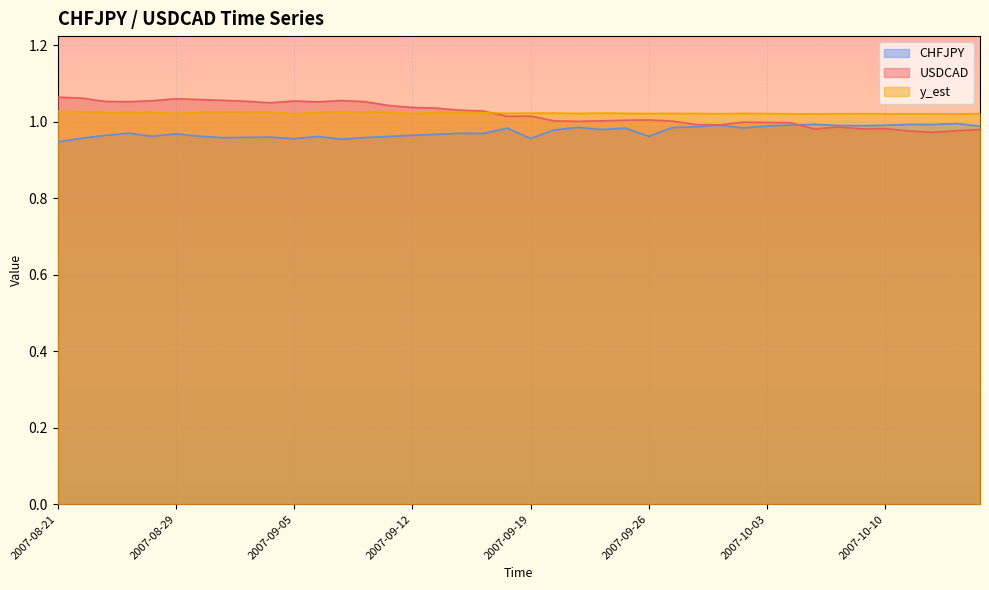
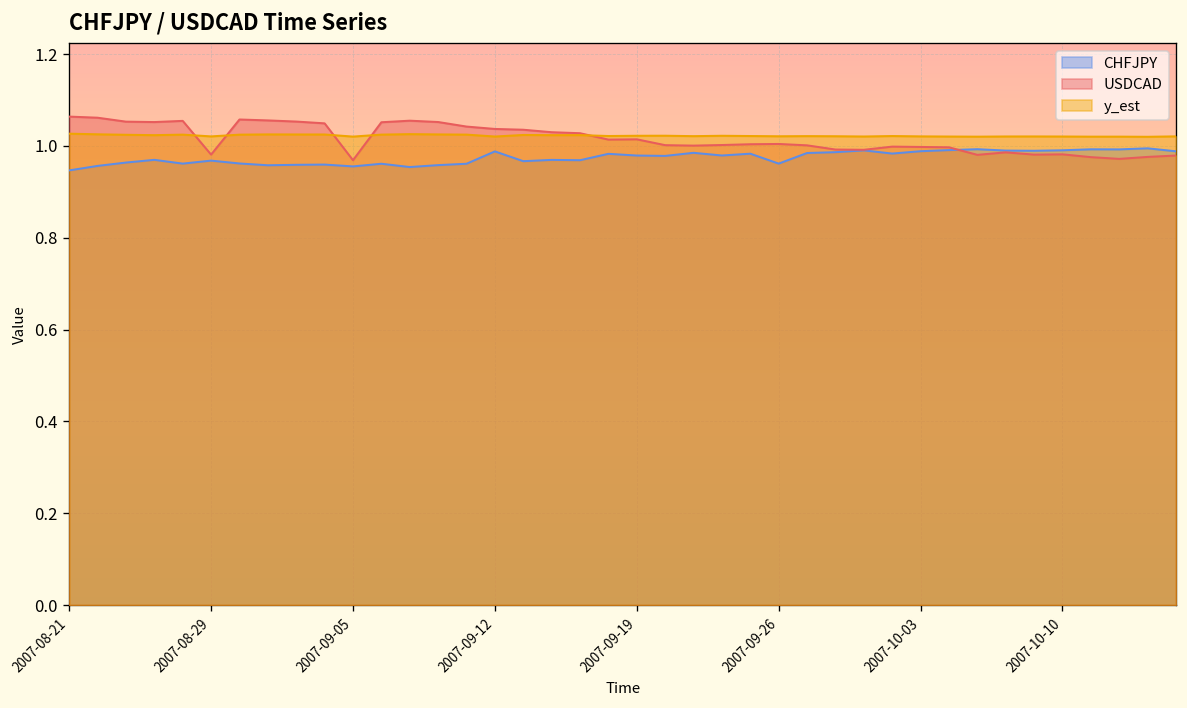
USDCAD, 2007-08-29: 1.06 -> 0.98
USDCAD, 2007-09-05: 1.05 -> 0.97
CHFJPY, 2007-09-12: 0.96 -> 0.99
CHFJPY, 2007-09-19: 0.96 -> 0.98
